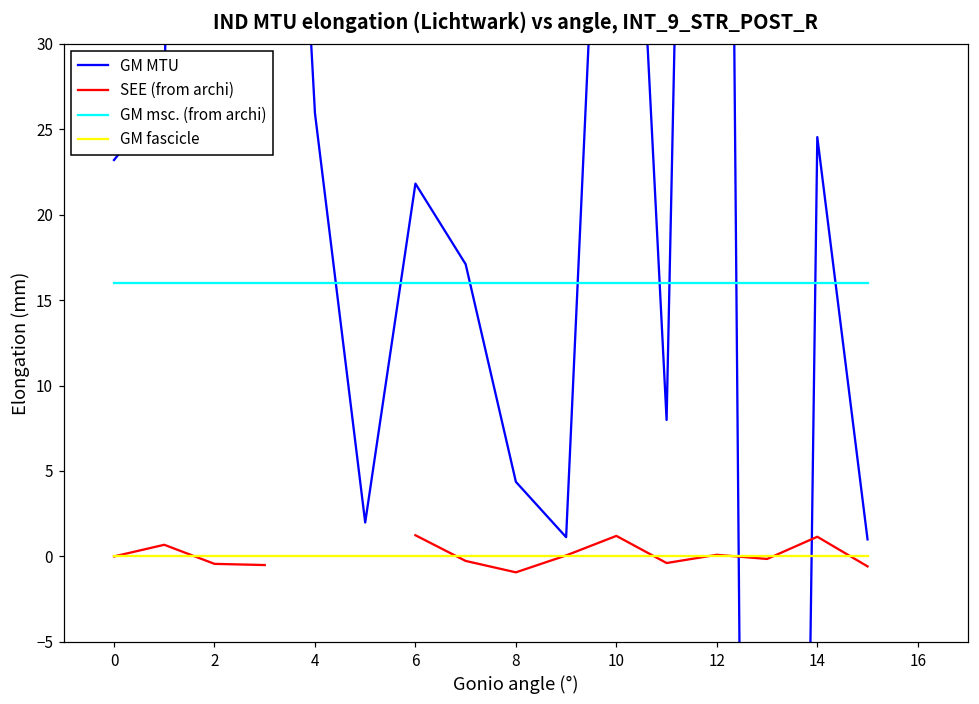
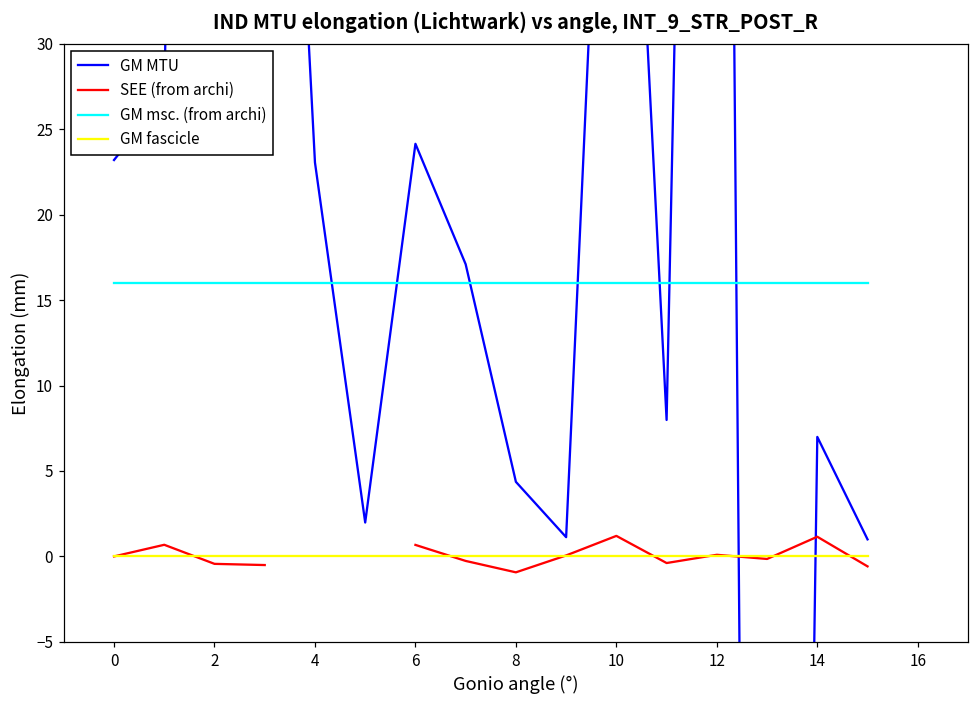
GM MTU, 4: 25.9 -> 23.1
GM MTU, 6: 21.8 -> 24.1
SEE (from archi), 6: 1.2 -> 0.7
GM MTU, 14: 24.5 -> 7.0
